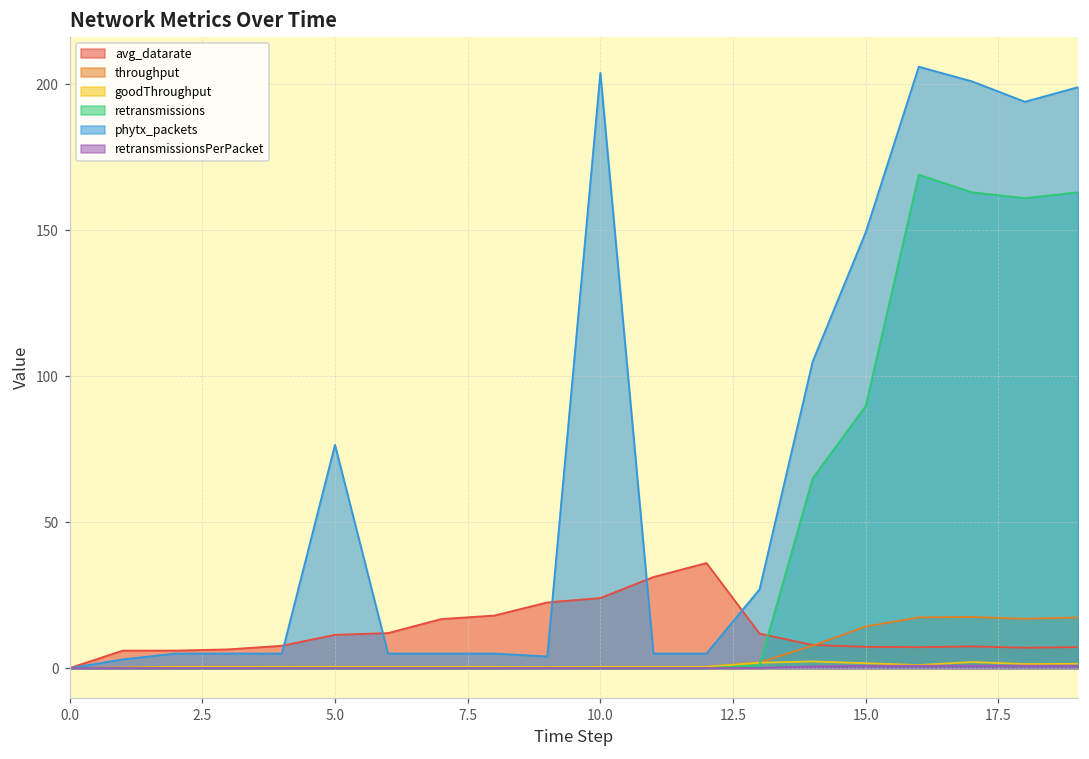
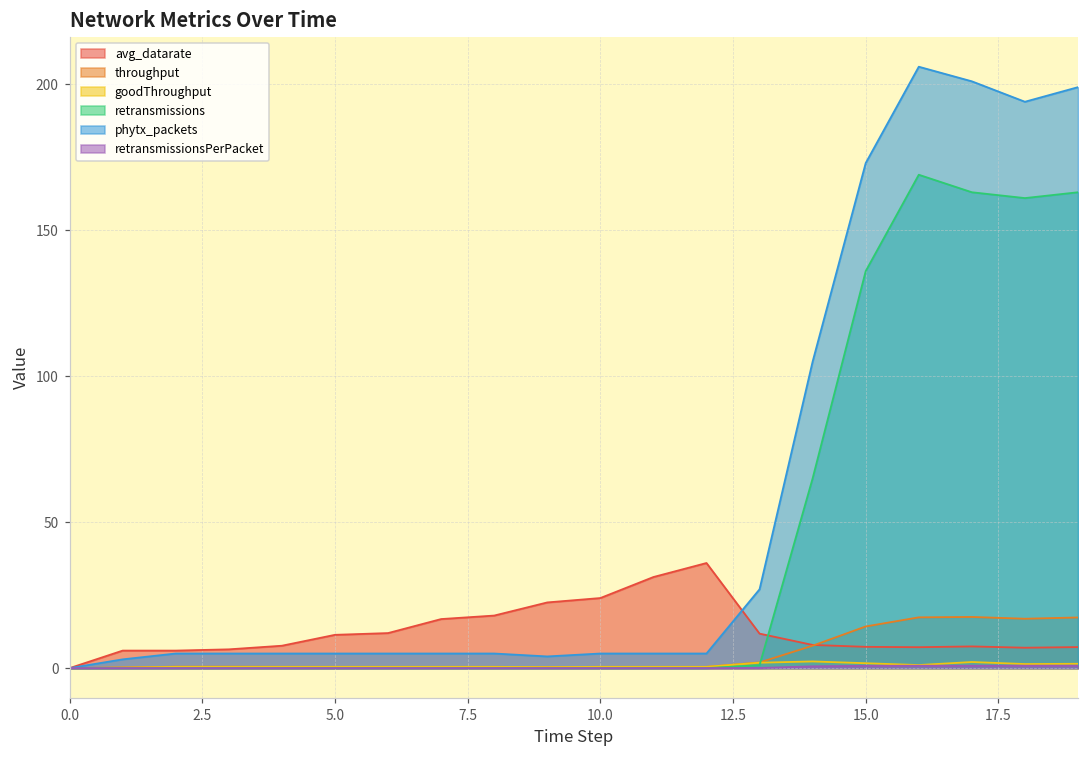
phytx_packets, 5.0: 77 -> 5
phytx_packets, 10.0: 204 -> 5
retransmissions, 15.0: 90 -> 136
phytx_packets, 15.0: 149 -> 173
